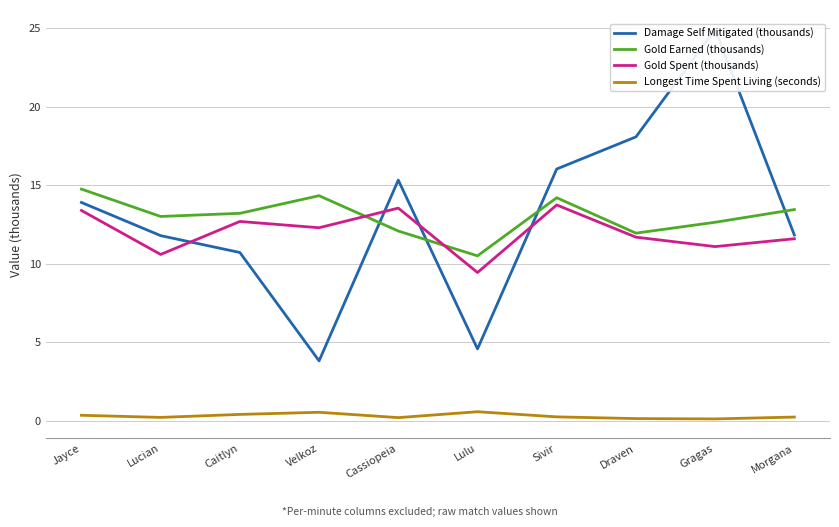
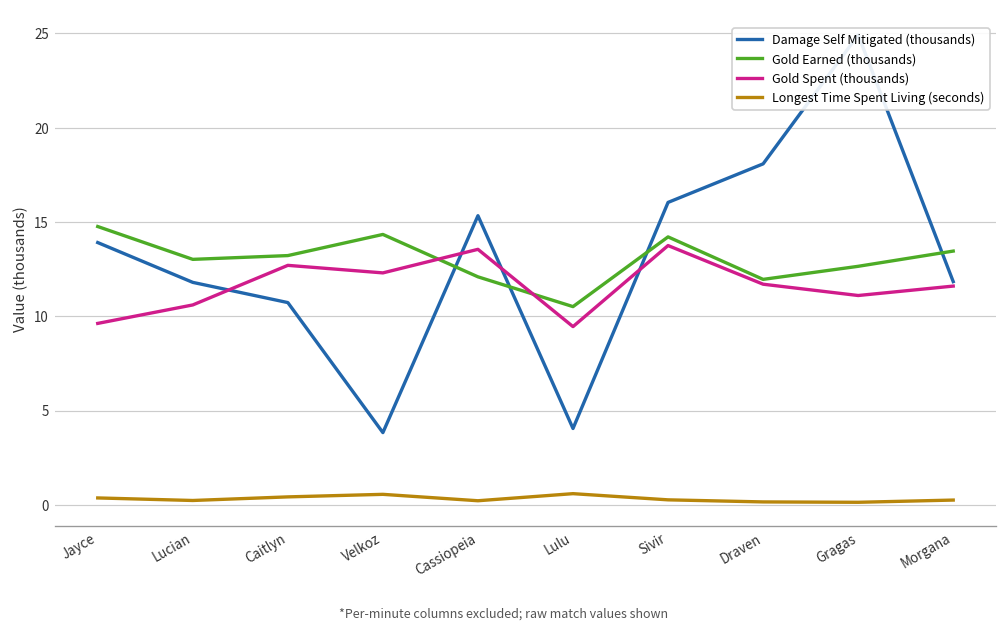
Gold Spent (thousands), Jayce: 13.4 -> 9.6
Damage Self Mitigated (thousands), Lulu: 4.6 -> 4.0
